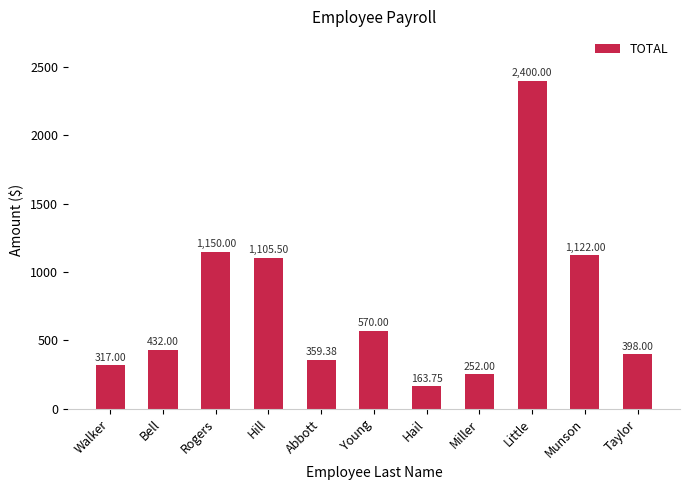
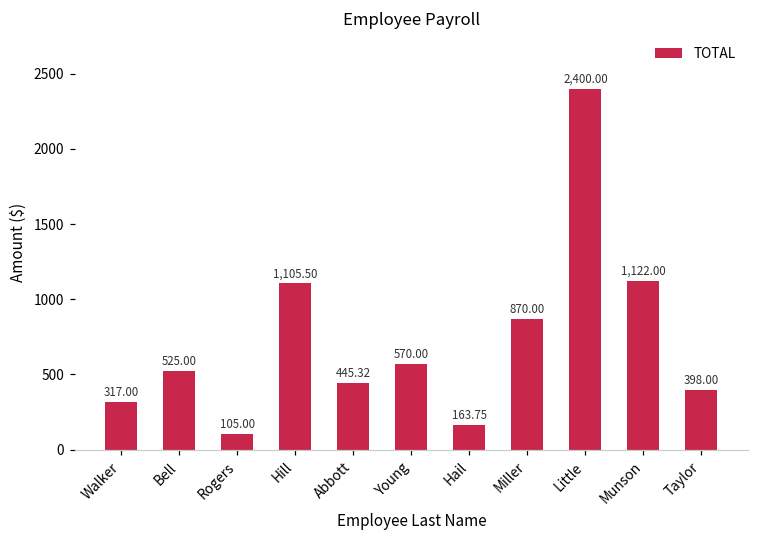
Bell: 432.00 -> 525.00
Rogers: 1,150.00 -> 105.00
Abbott: 359.38 -> 445.32
Miller: 252.00 -> 870.00
